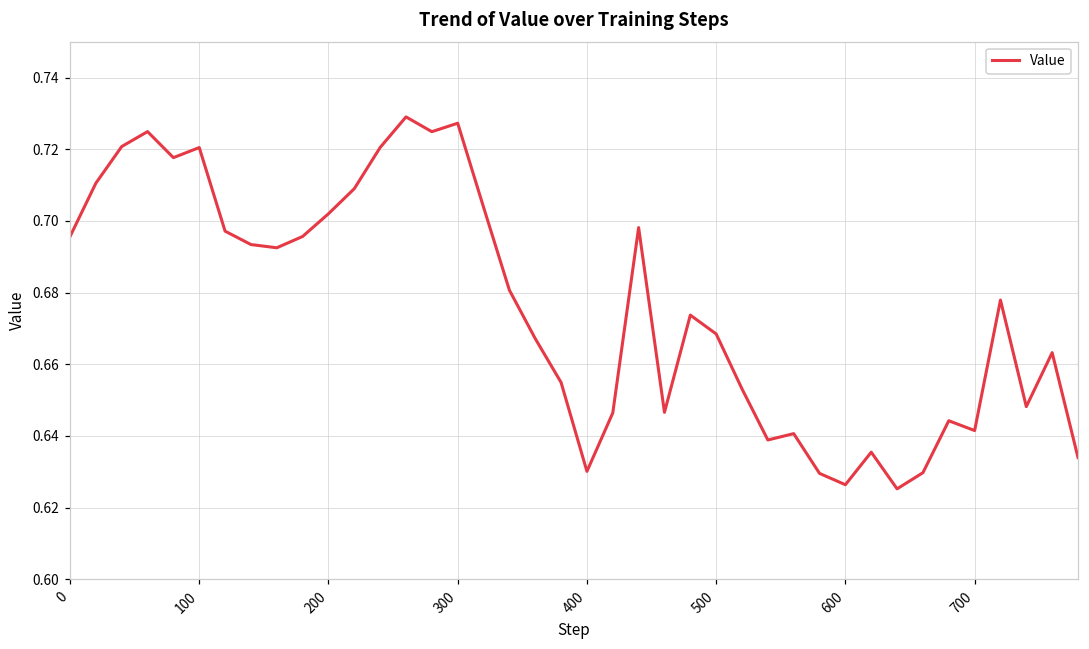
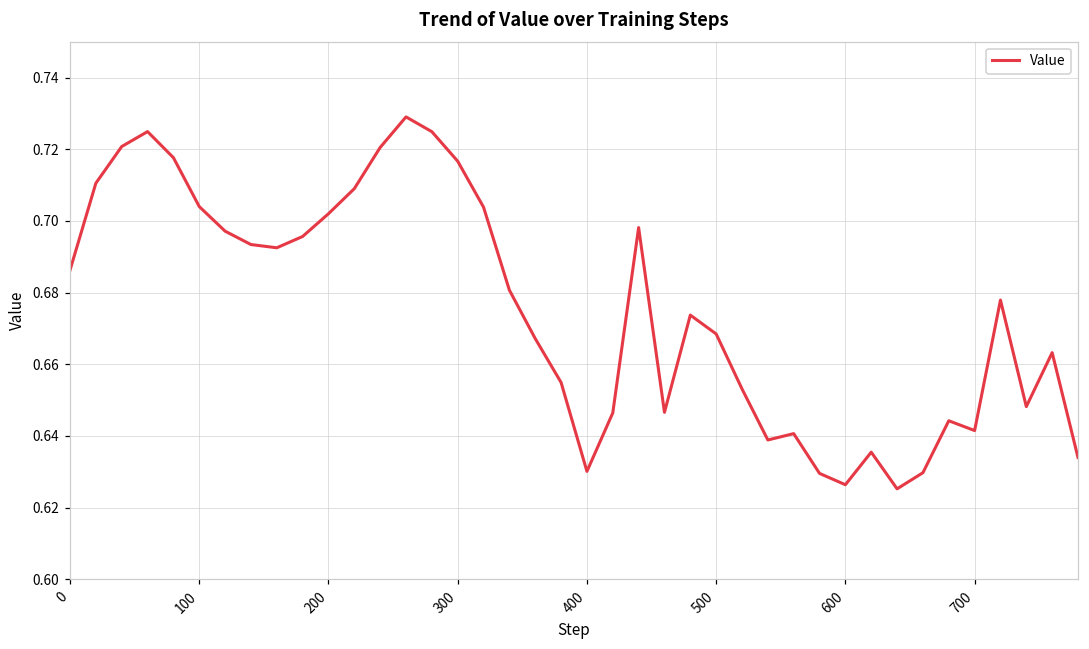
0: 0.696 -> 0.686
100: 0.720 -> 0.704
300: 0.727 -> 0.717
